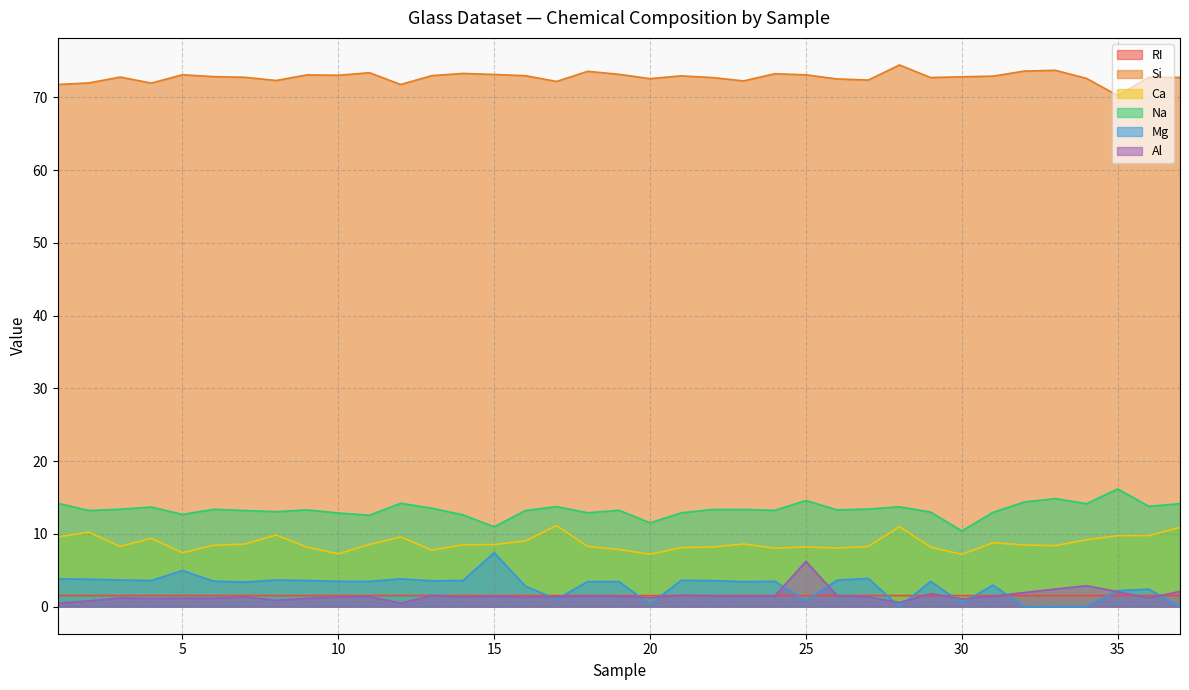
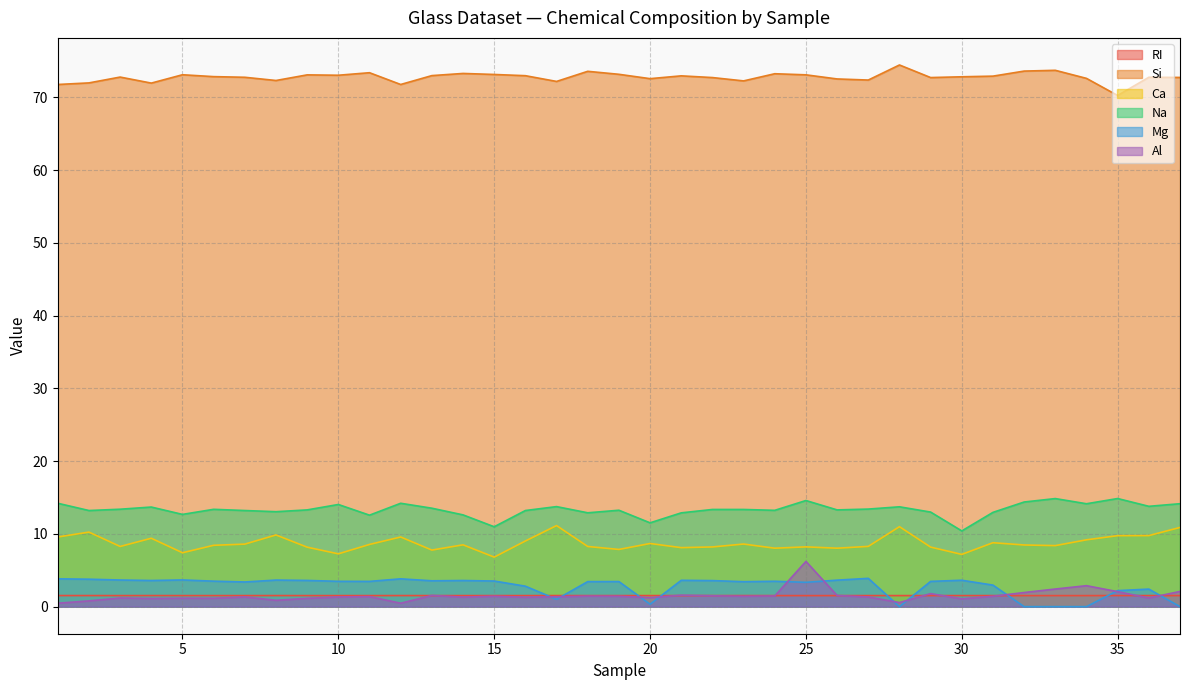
Mg, 5: 5 -> 4
Na, 10: 13 -> 14
Ca, 15: 9 -> 7
Mg, 15: 7 -> 4
Ca, 20: 7 -> 9
Mg, 25: 1 -> 3
Mg, 30: 0 -> 4
Na, 35: 16 -> 15
